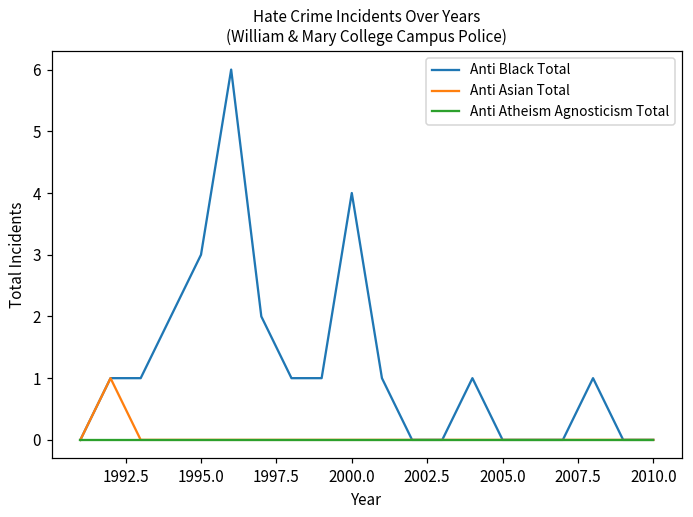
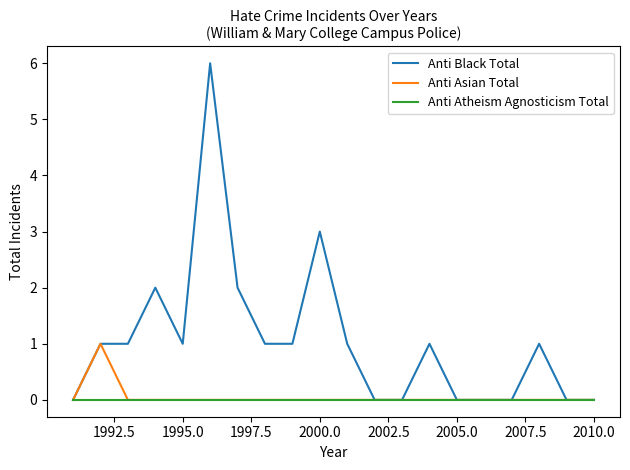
Anti Black Total, 1995.0: 3 -> 1
Anti Black Total, 2000.0: 4 -> 3
